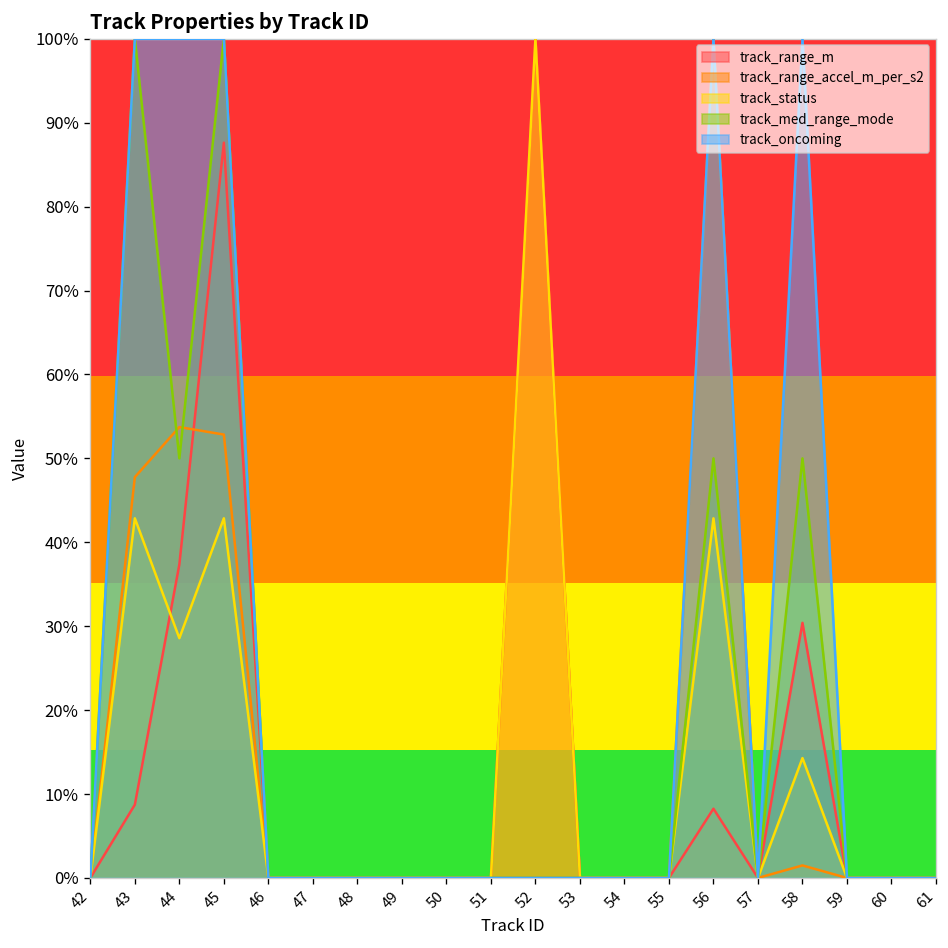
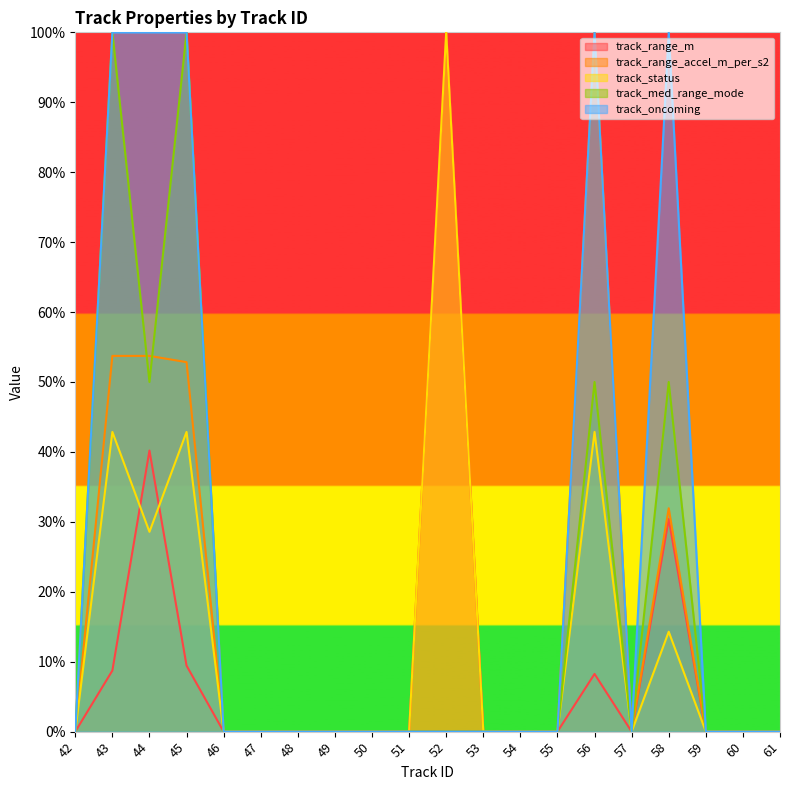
track_range_accel_m_per_s2, 43: 48% -> 54%
track_range_m, 44: 37% -> 40%
track_range_m, 45: 88% -> 9%
track_range_accel_m_per_s2, 58: 1% -> 32%
